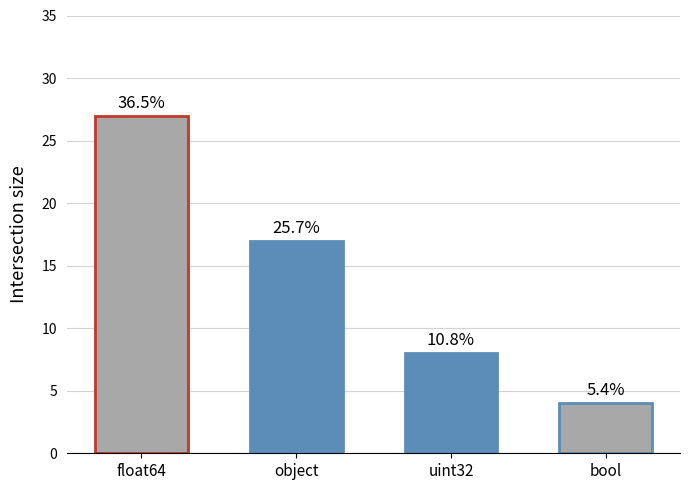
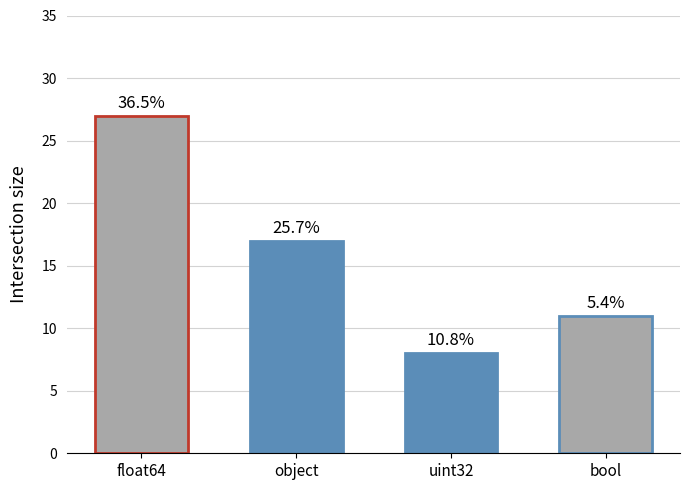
bool: 4 -> 11
